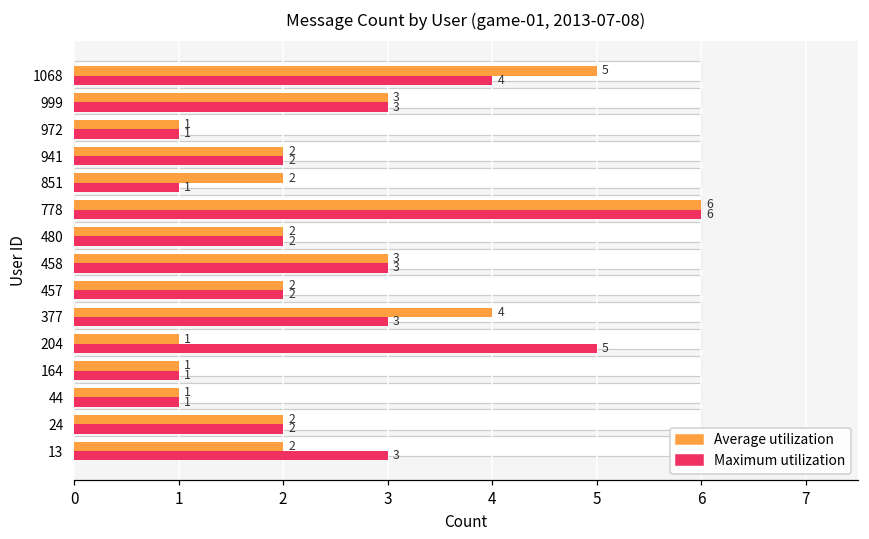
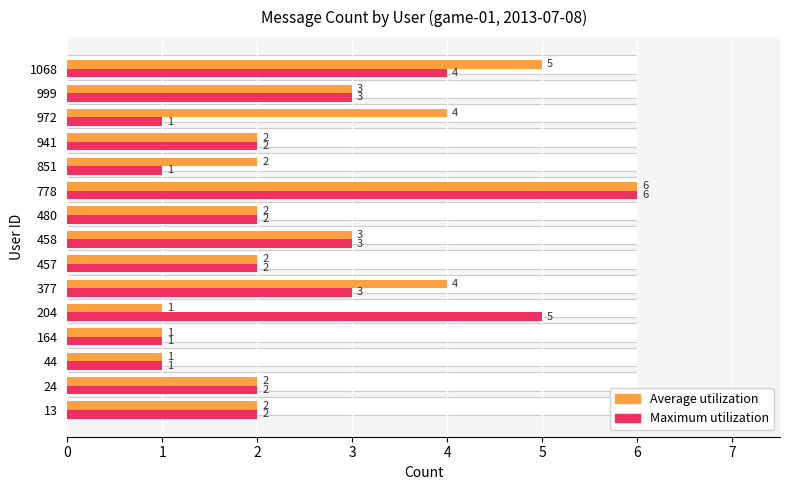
Average utilization, 972: 1 -> 4
Maximum utilization, 13: 3 -> 2
